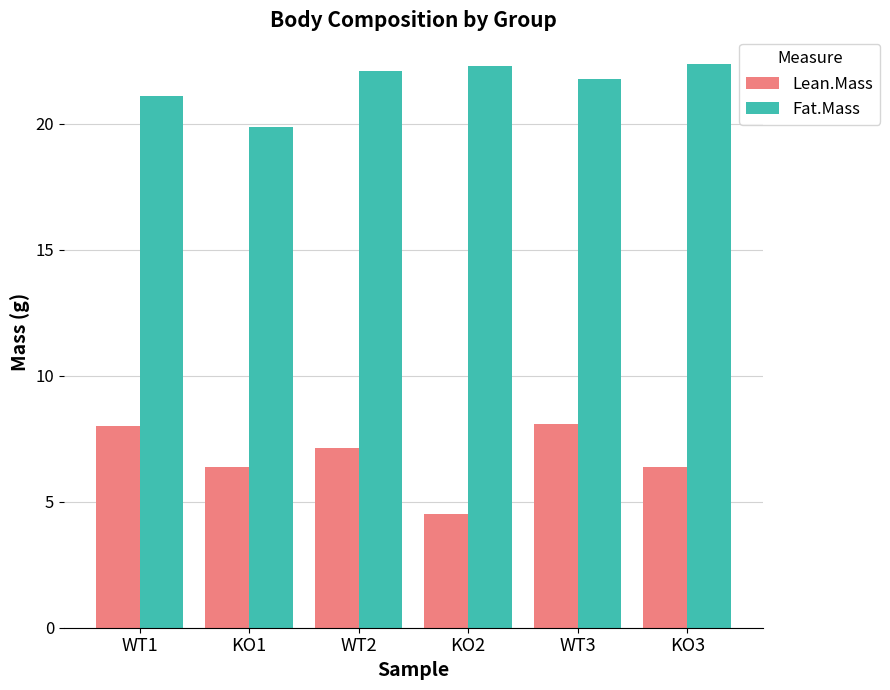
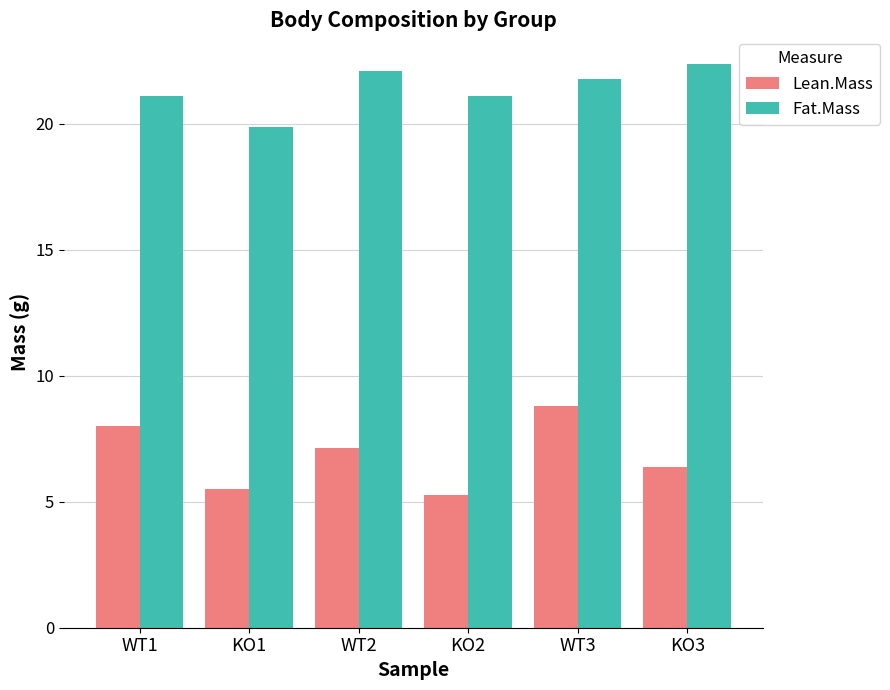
Lean.Mass, KO1: 6.4 -> 5.5
Lean.Mass, KO2: 4.5 -> 5.3
Fat.Mass, KO2: 22.3 -> 21.1
Lean.Mass, WT3: 8.1 -> 8.8
